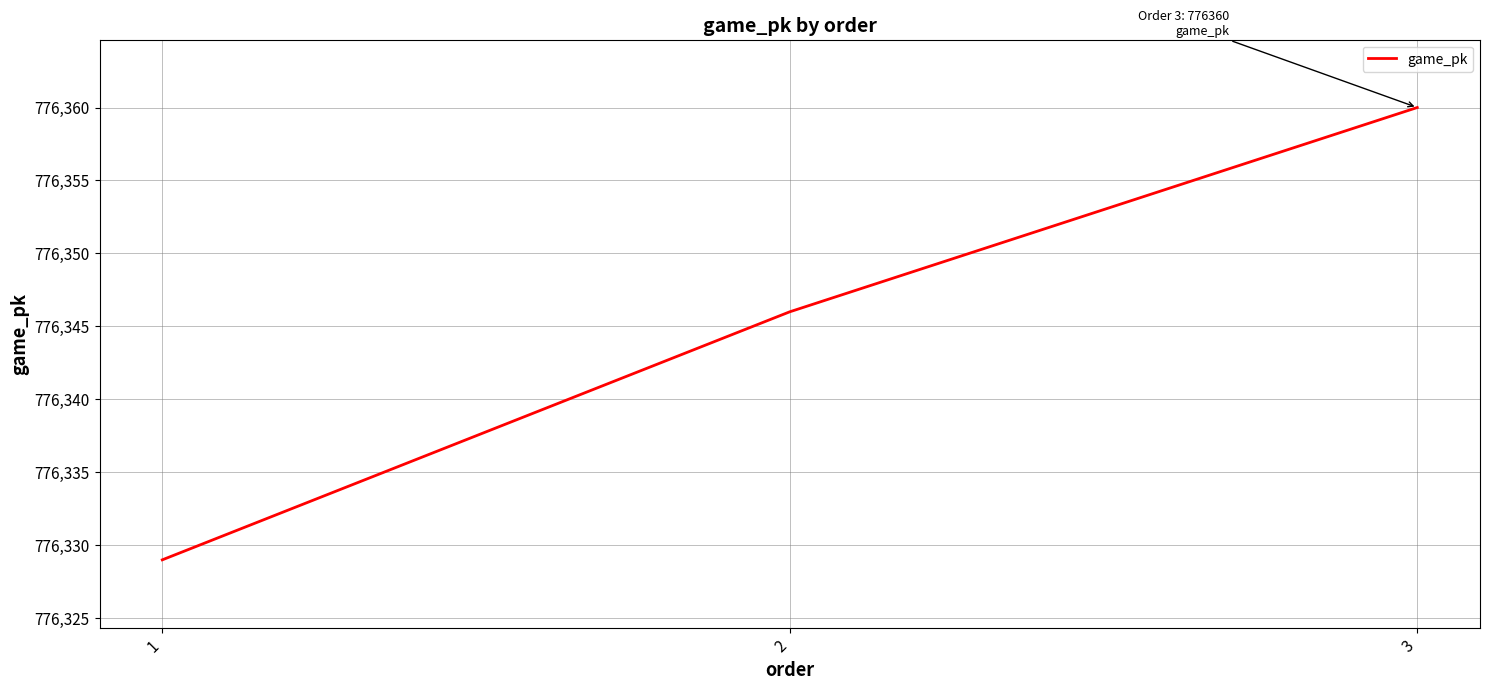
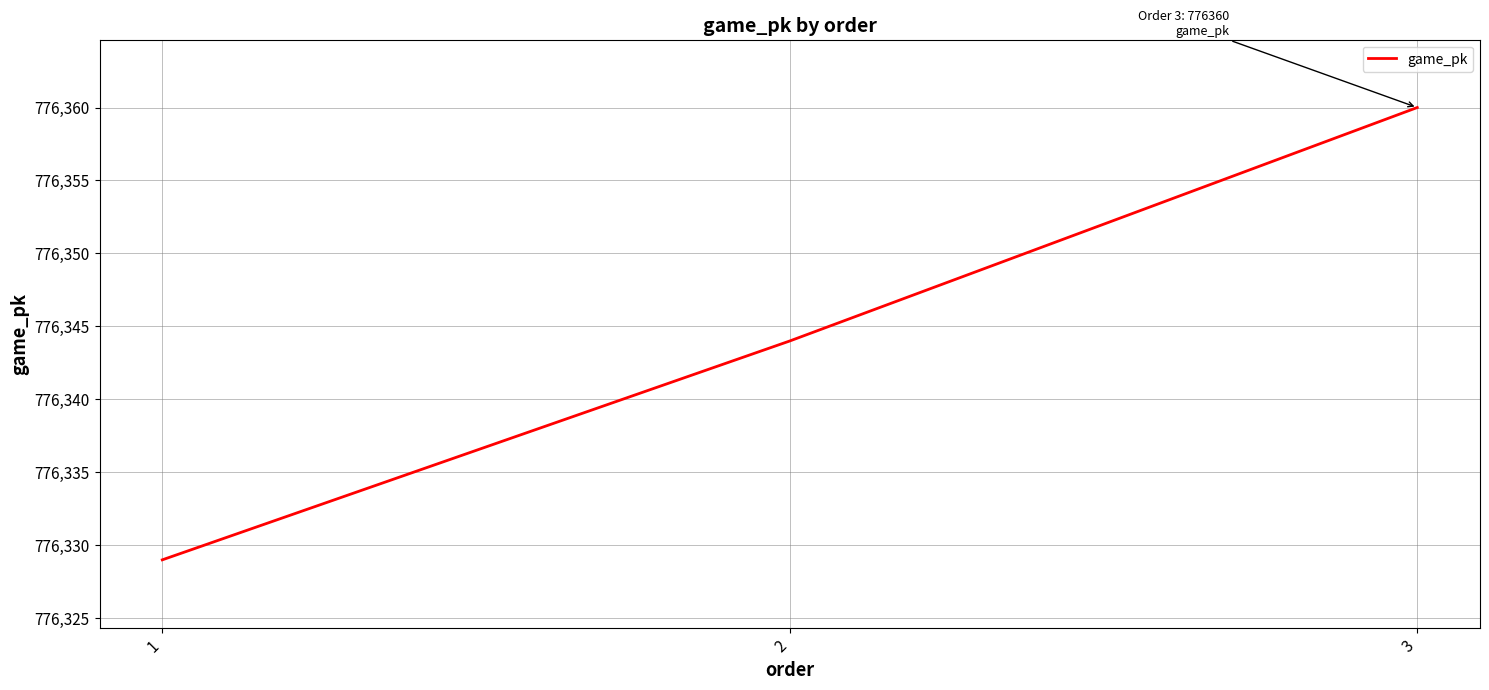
2: 776,346 -> 776,344
